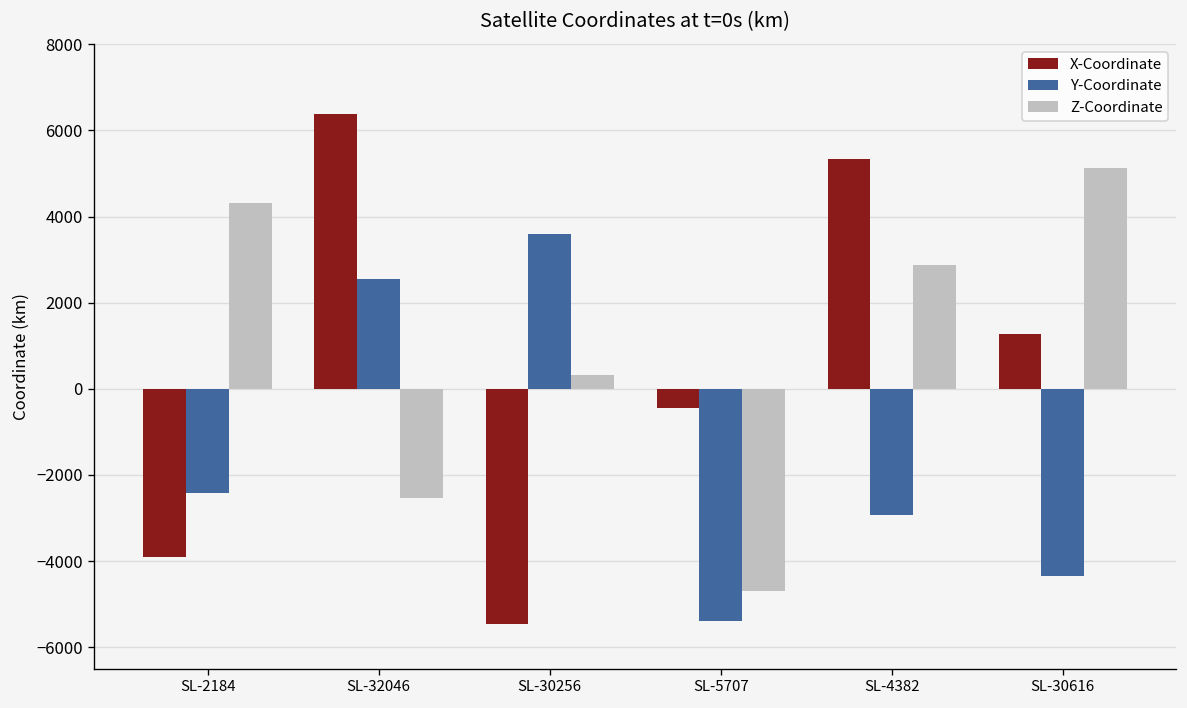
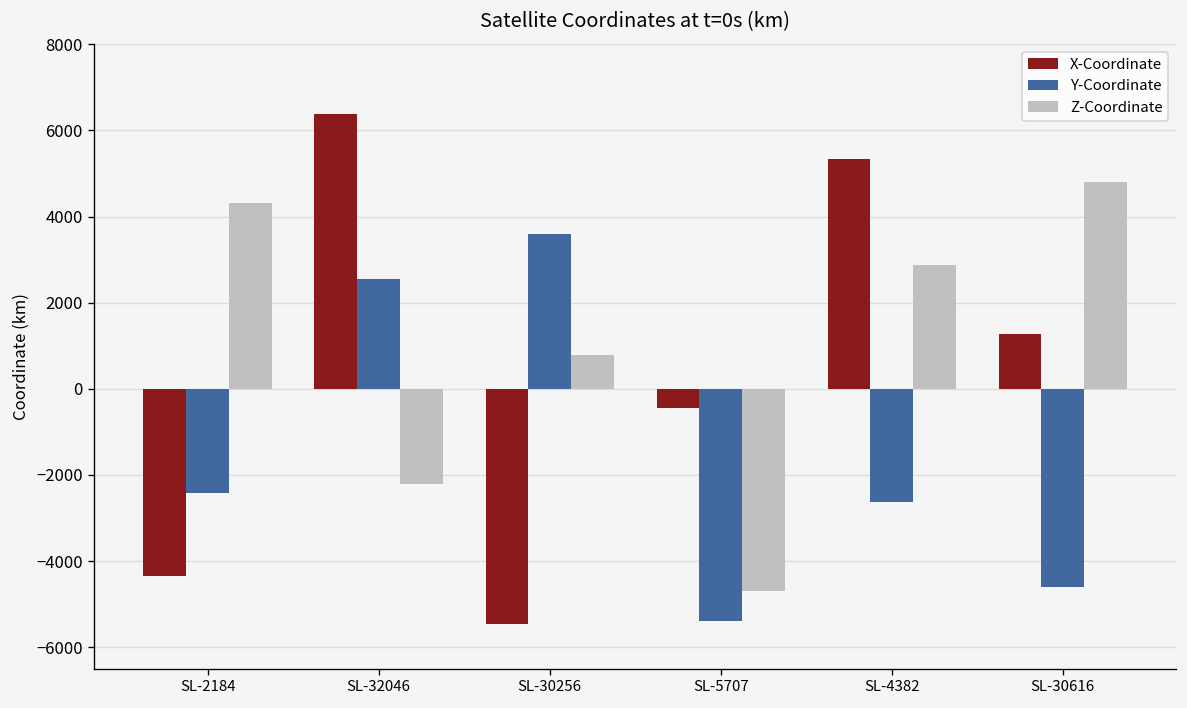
X-Coordinate, SL-2184: -3900 -> -4300
Z-Coordinate, SL-32046: -2500 -> -2200
Z-Coordinate, SL-30256: 300 -> 800
Y-Coordinate, SL-4382: -2900 -> -2600
Y-Coordinate, SL-30616: -4400 -> -4600
Z-Coordinate, SL-30616: 5100 -> 4800
